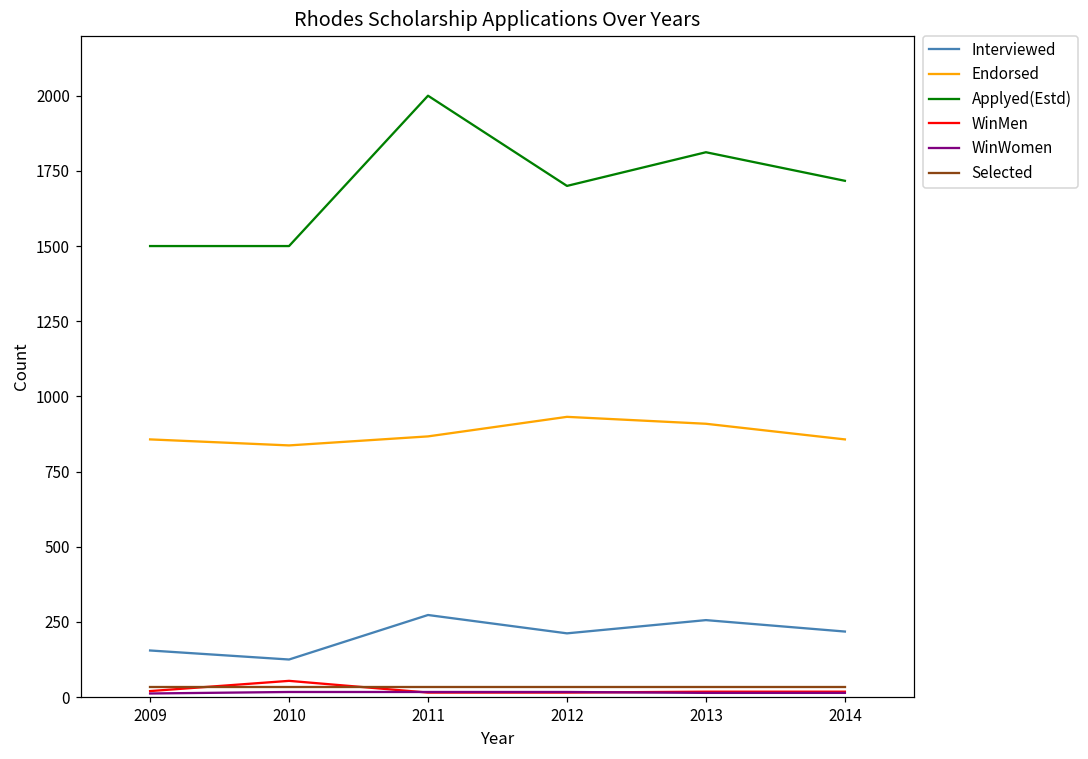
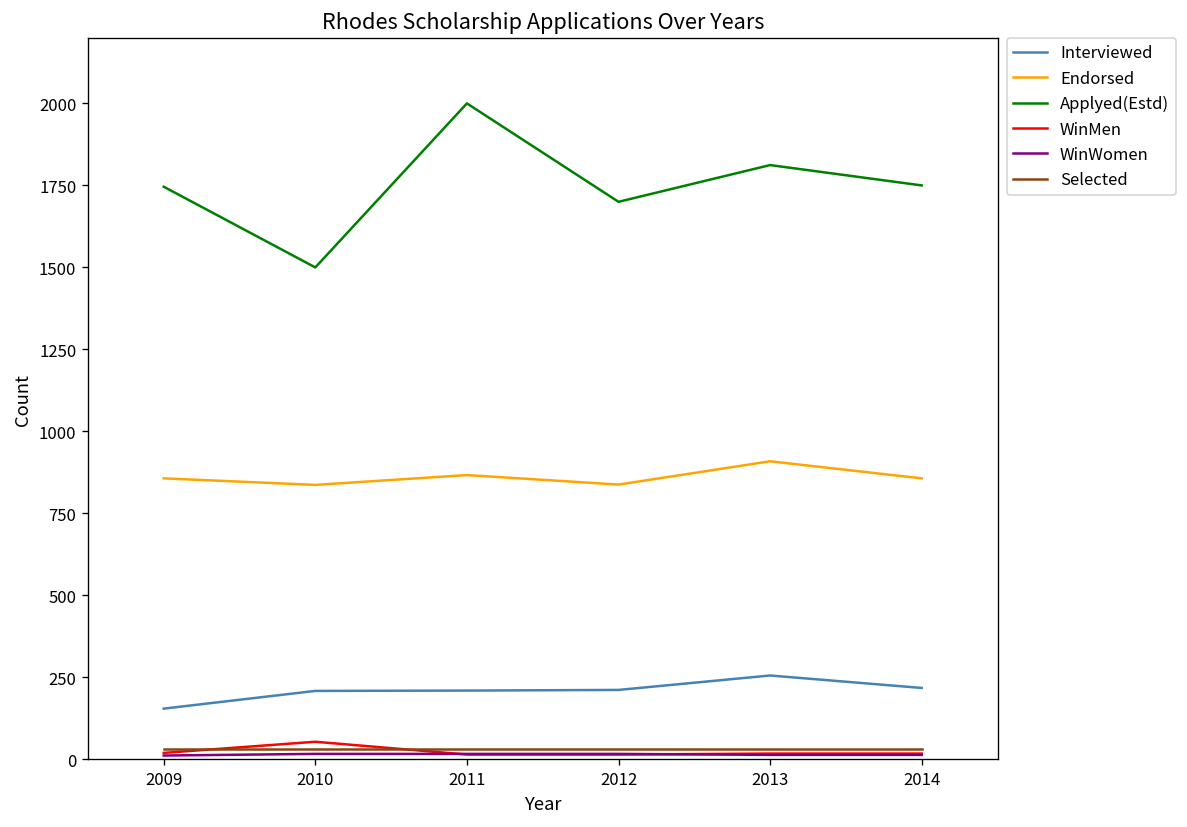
Applyed(Estd), 2009: 1500 -> 1750
Interviewed, 2010: 130 -> 210
Interviewed, 2011: 270 -> 210
Endorsed, 2012: 930 -> 840
Applyed(Estd), 2014: 1720 -> 1750
